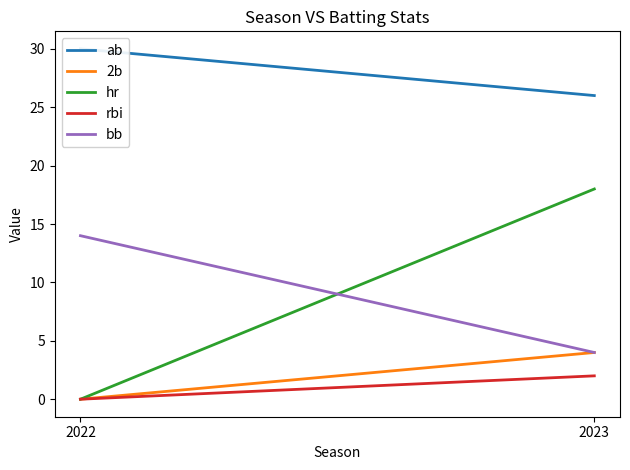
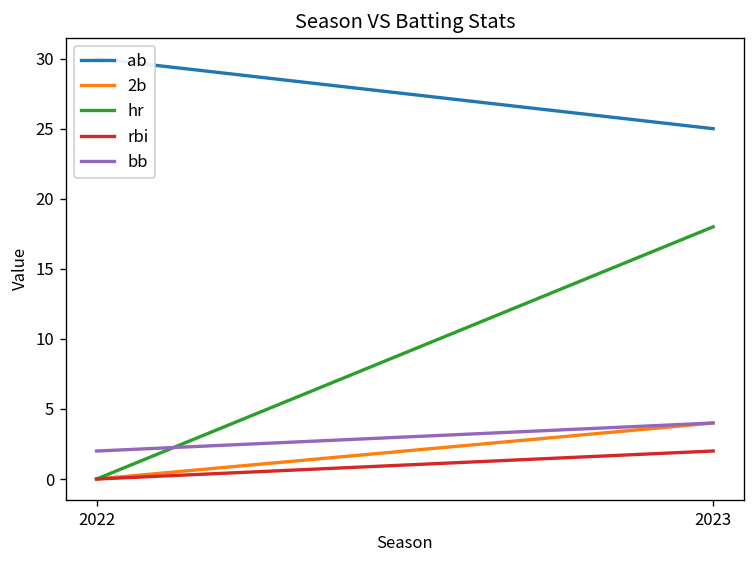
bb, 2022: 14 -> 2
ab, 2023: 26 -> 25
